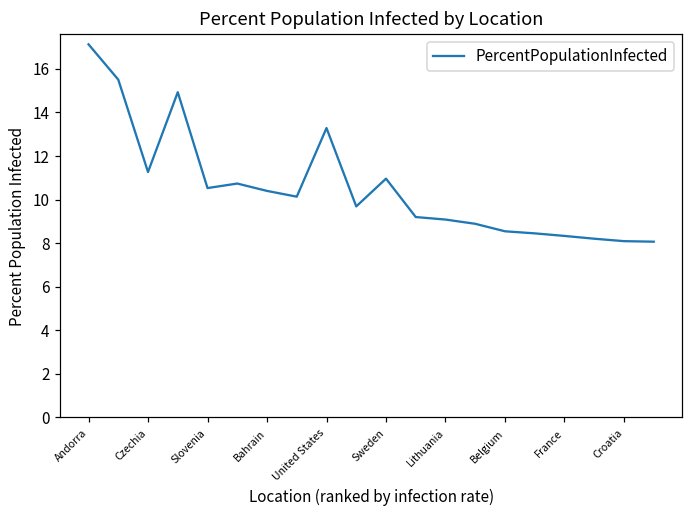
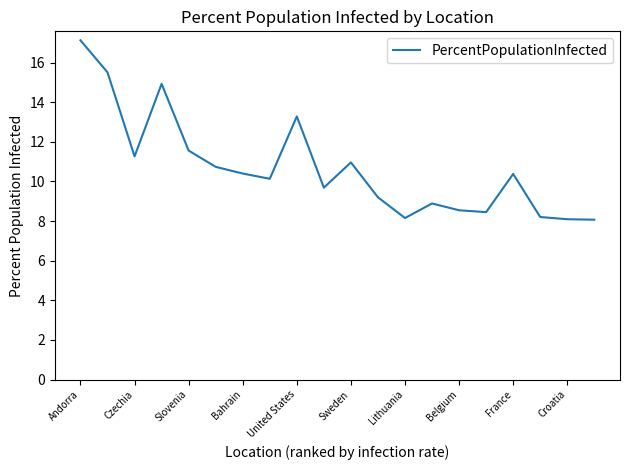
Slovenia: 10.5 -> 11.6
Lithuania: 9.1 -> 8.2
France: 8.3 -> 10.4
